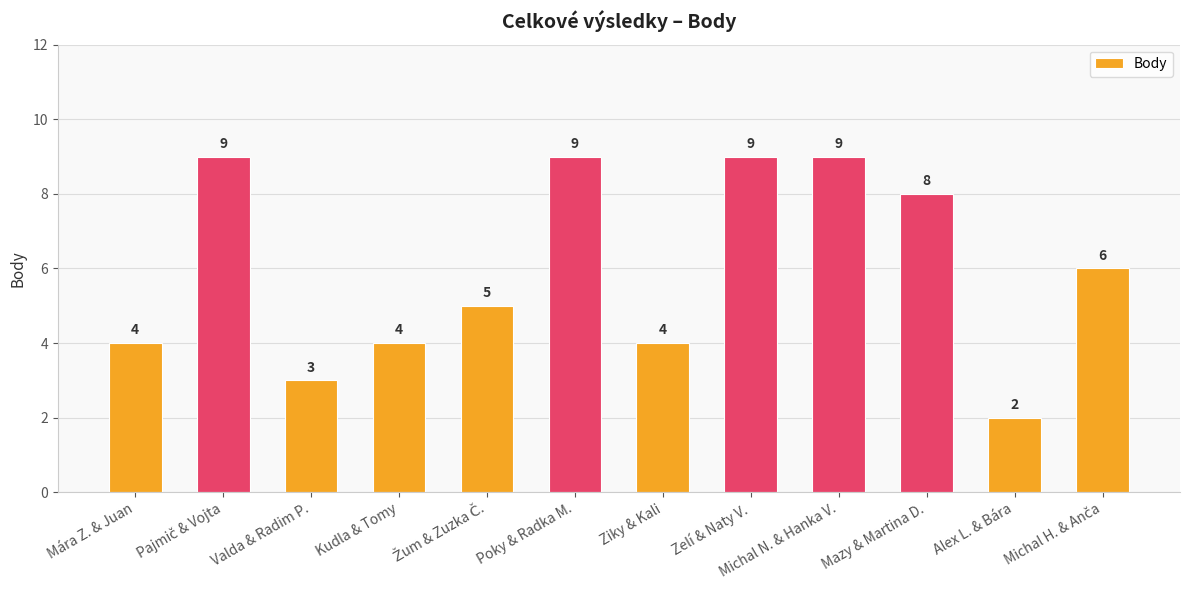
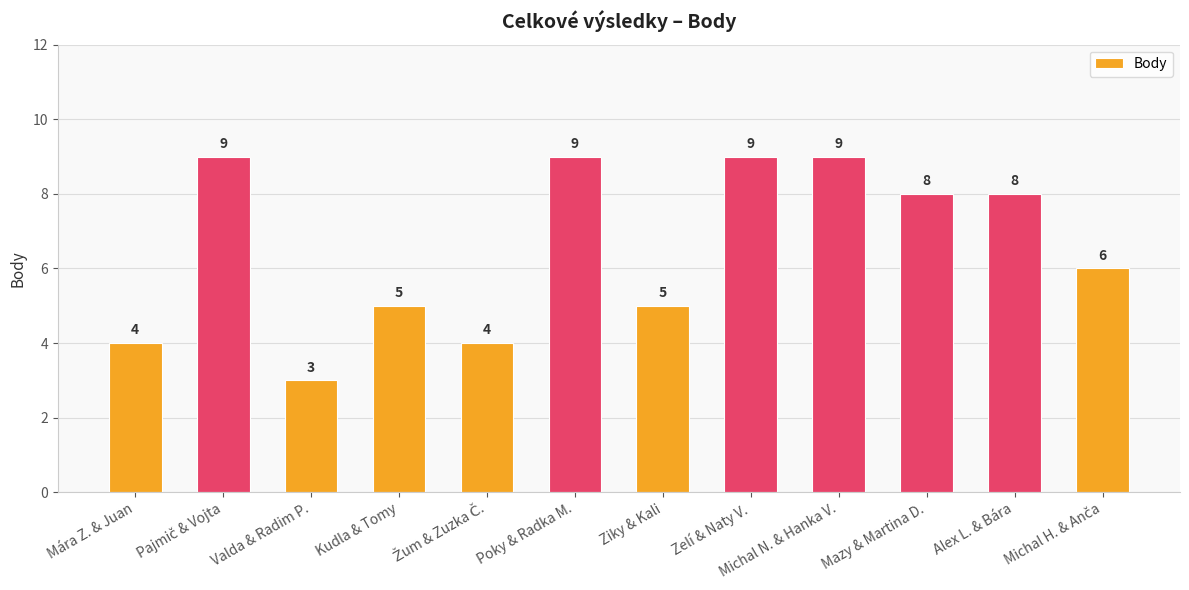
Kudla & Tomy: 4 -> 5
Žum & Zuzka Č.: 5 -> 4
Ziky & Kali: 4 -> 5
Alex L. & Bára: 2 -> 8
